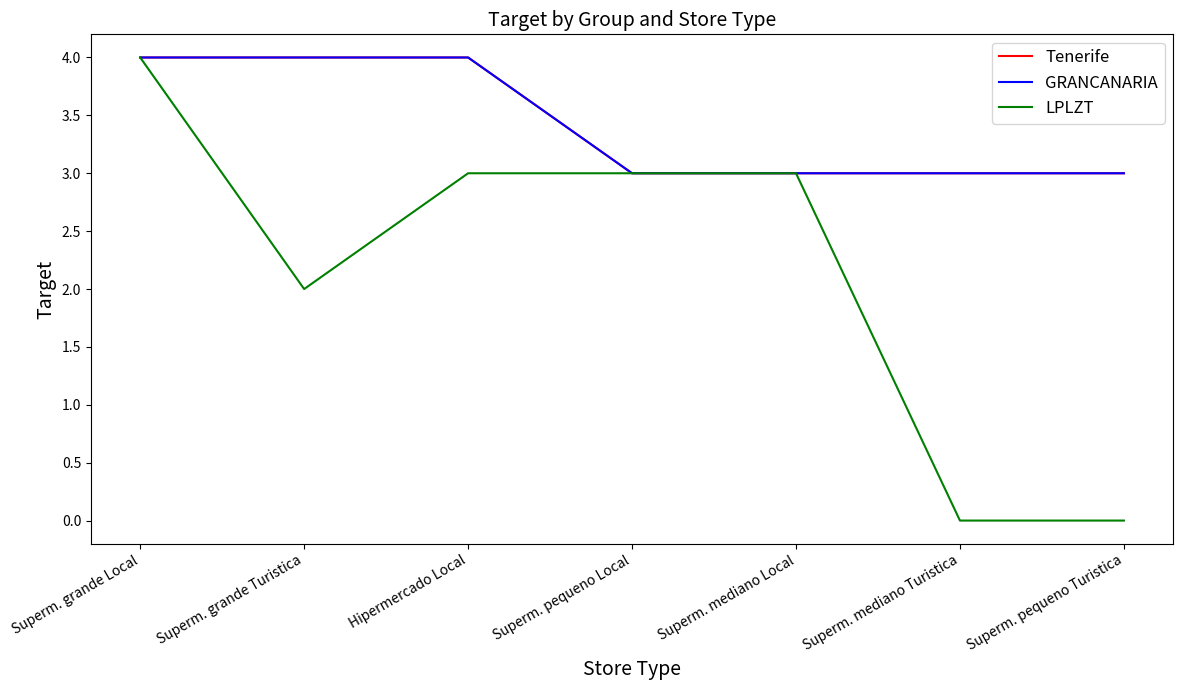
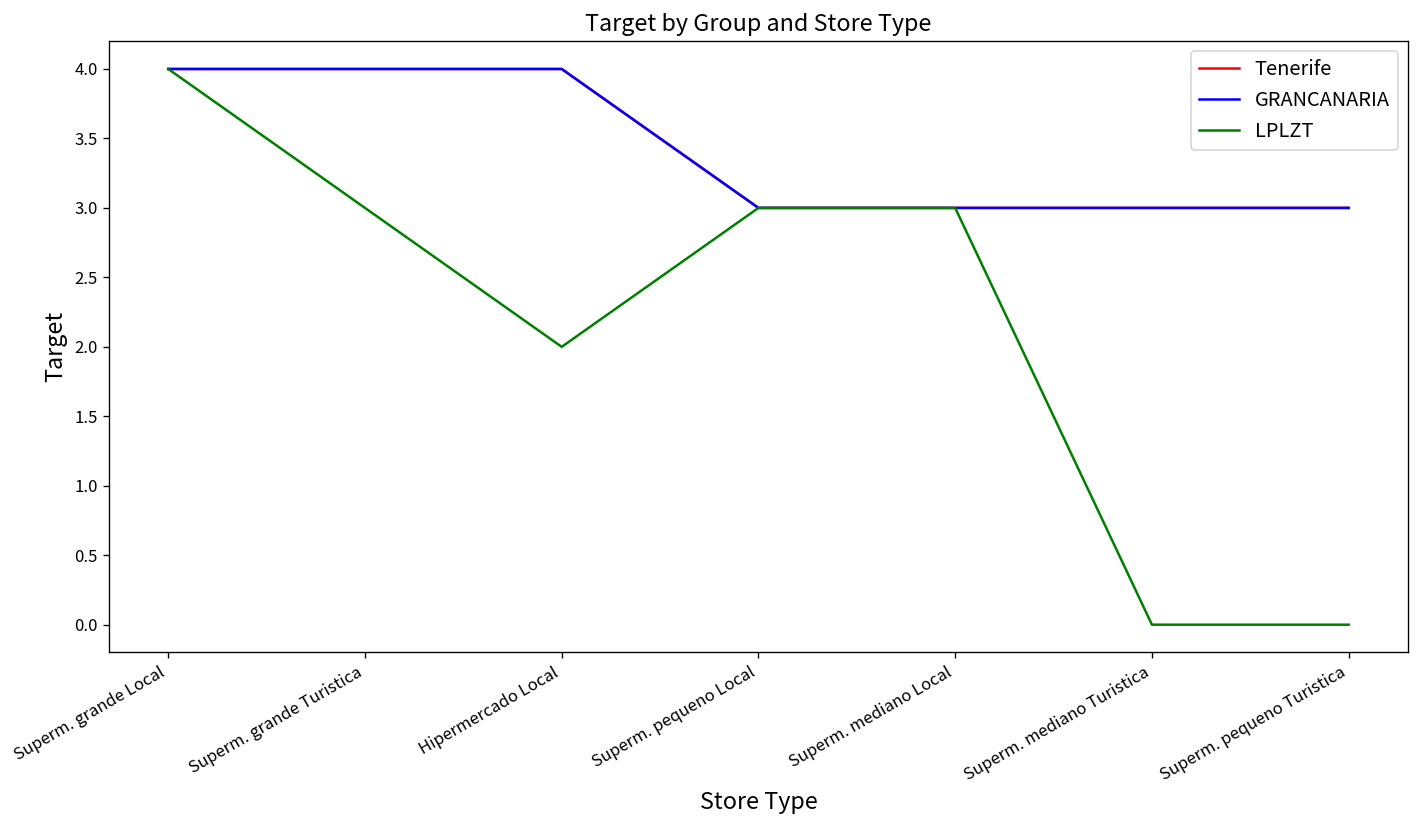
LPLZT, Superm. grande Turistica: 2 -> 3
LPLZT, Hipermercado Local: 3 -> 2
